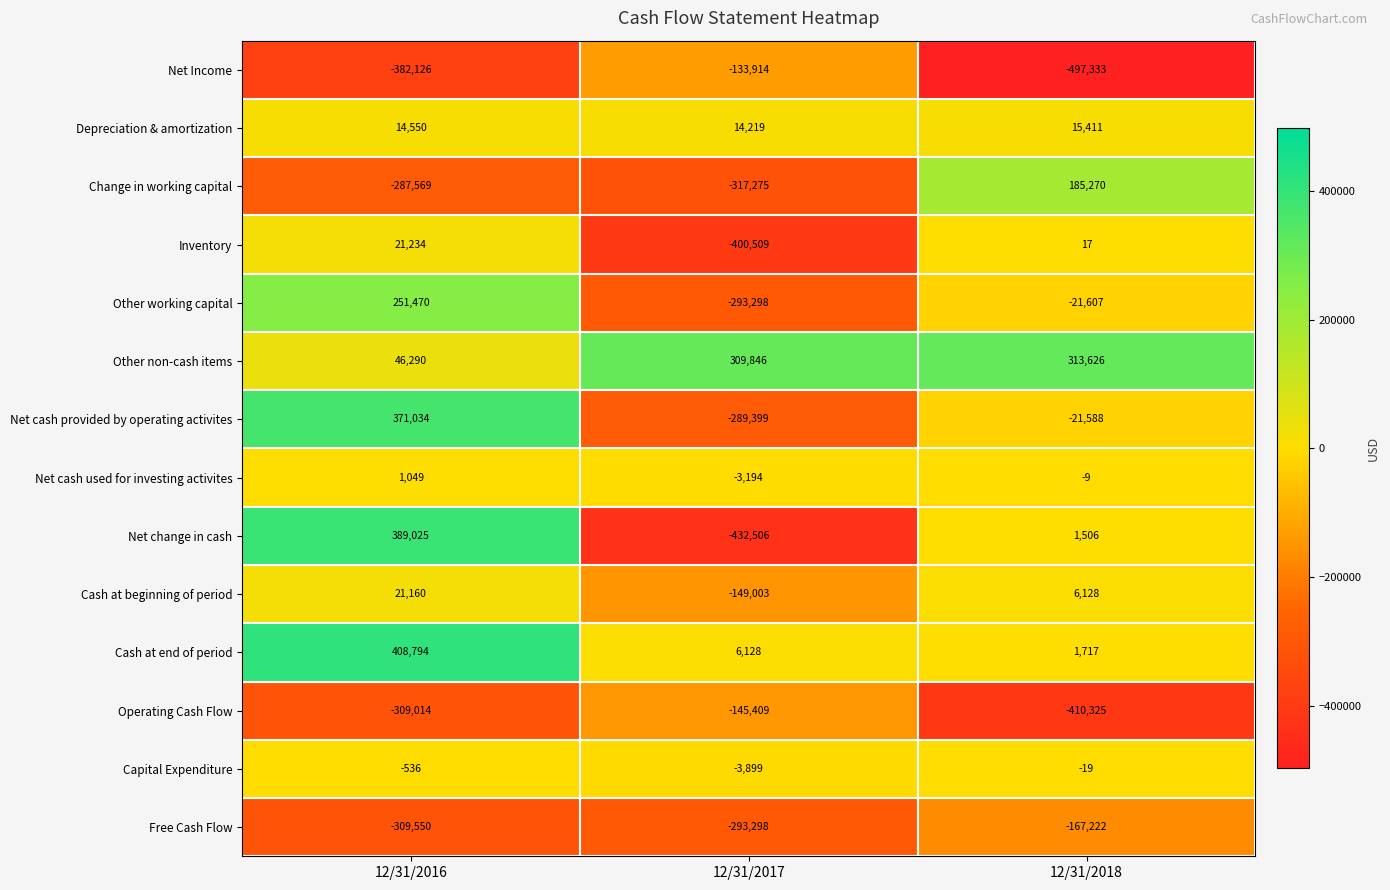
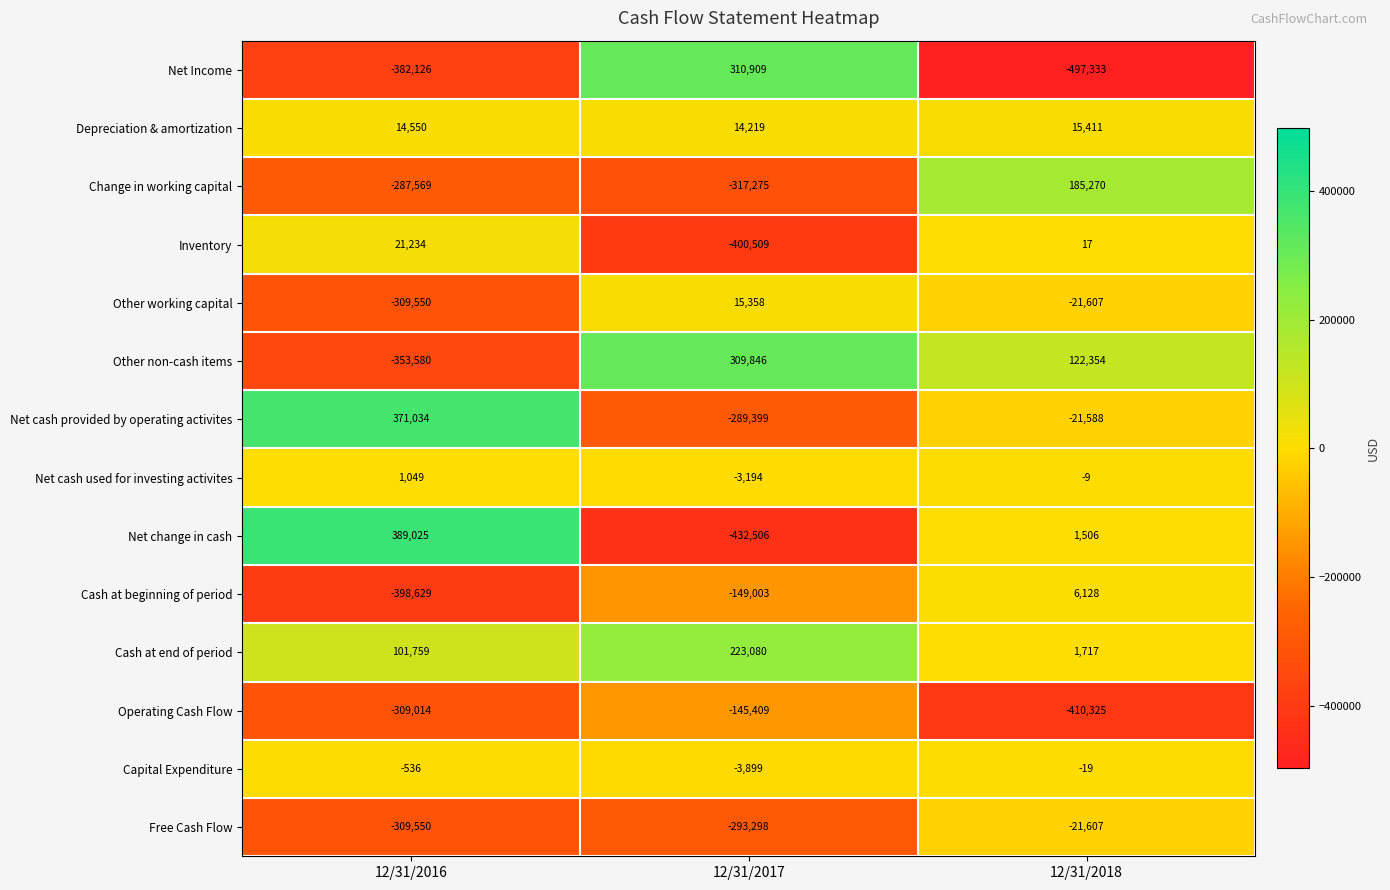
Net Income, 12/31/2017: -133,914 -> 310,909
Other working capital, 12/31/2016: 251,470 -> -309,550
Other working capital, 12/31/2017: -293,298 -> 15,358
Other non-cash items, 12/31/2016: 46,290 -> -353,580
Other non-cash items, 12/31/2018: 313,626 -> 122,354
Cash at beginning of period, 12/31/2016: 21,160 -> -398,629
Cash at end of period, 12/31/2016: 408,794 -> 101,759
Cash at end of period, 12/31/2017: 6,128 -> 223,080
Free Cash Flow, 12/31/2018: -167,222 -> -21,607
